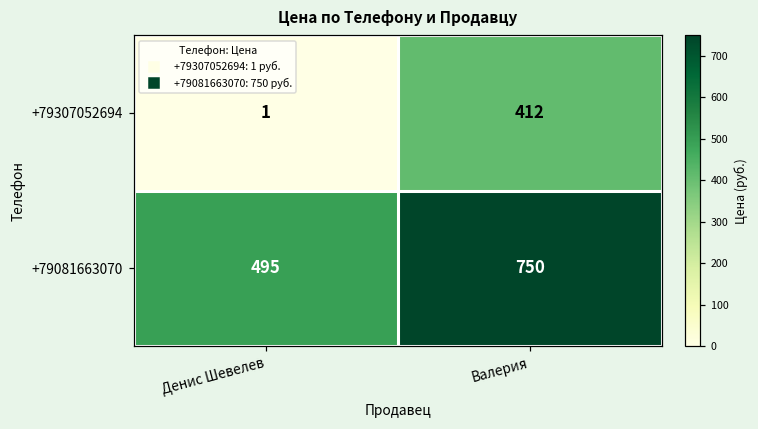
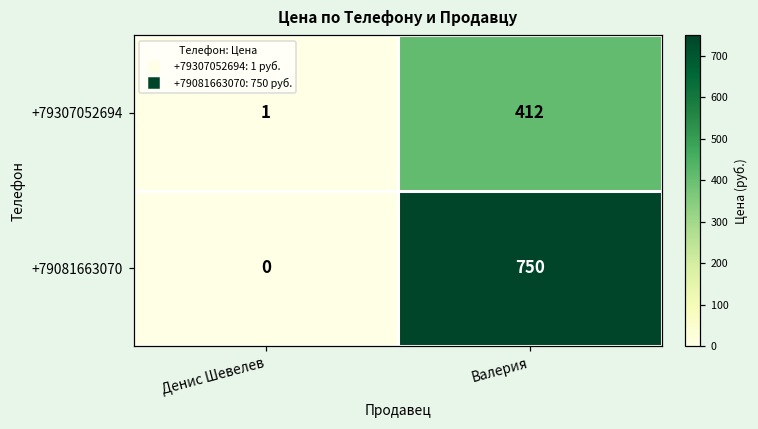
+79081663070, Денис Шевелев: 495 -> 0
